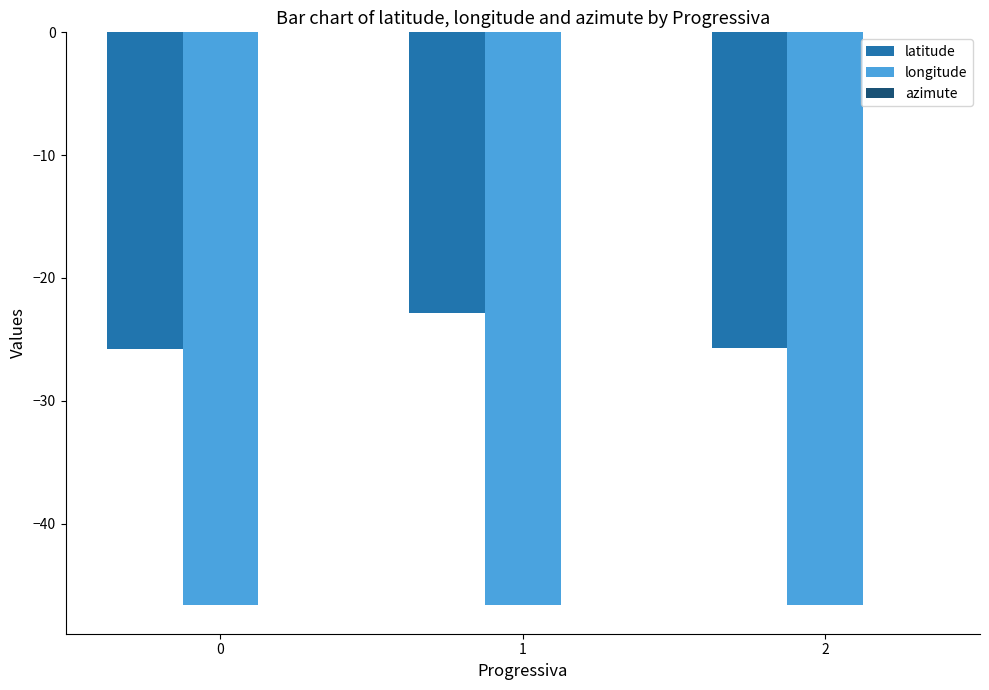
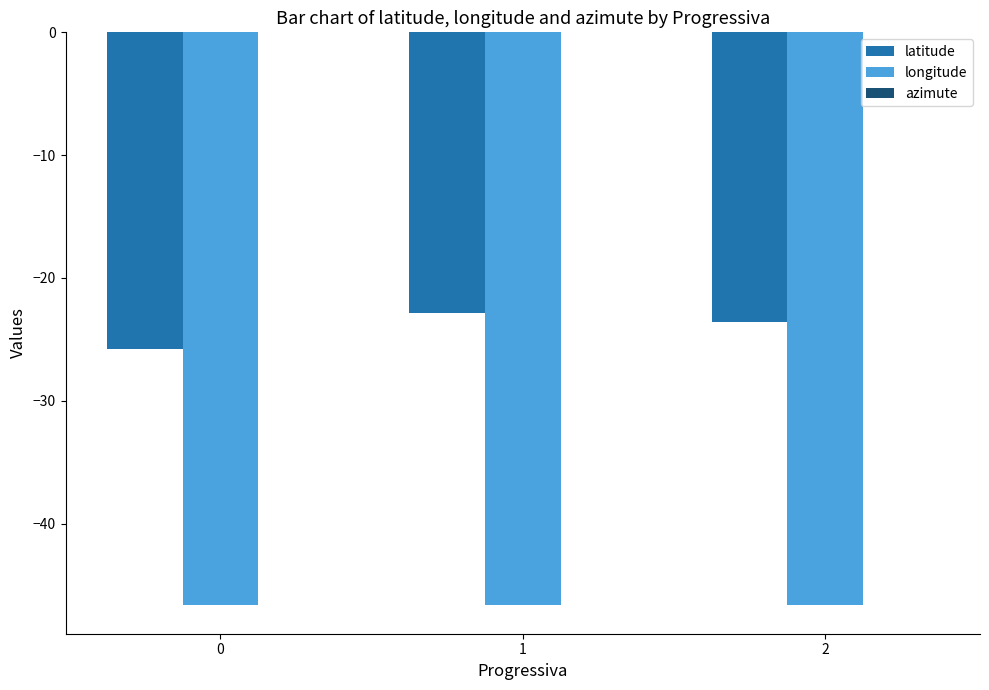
latitude, 2: -25.7 -> -23.6
